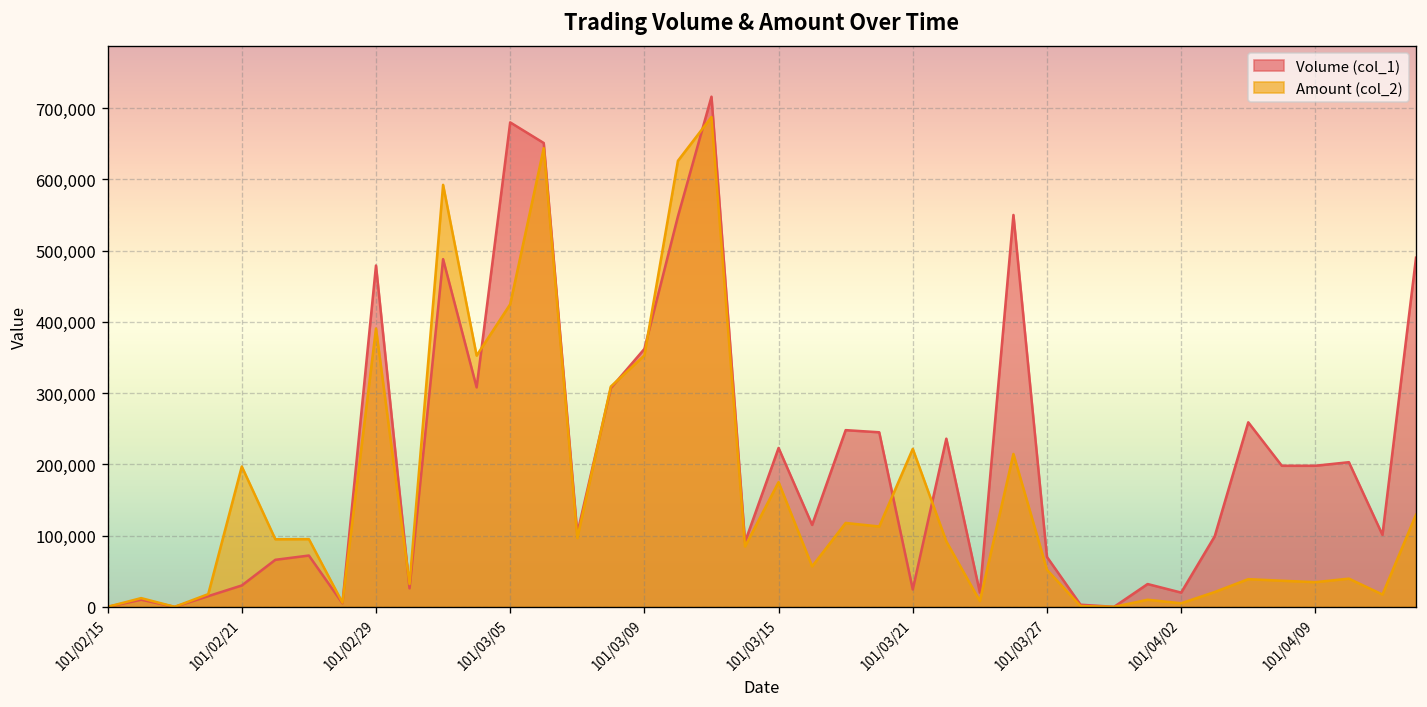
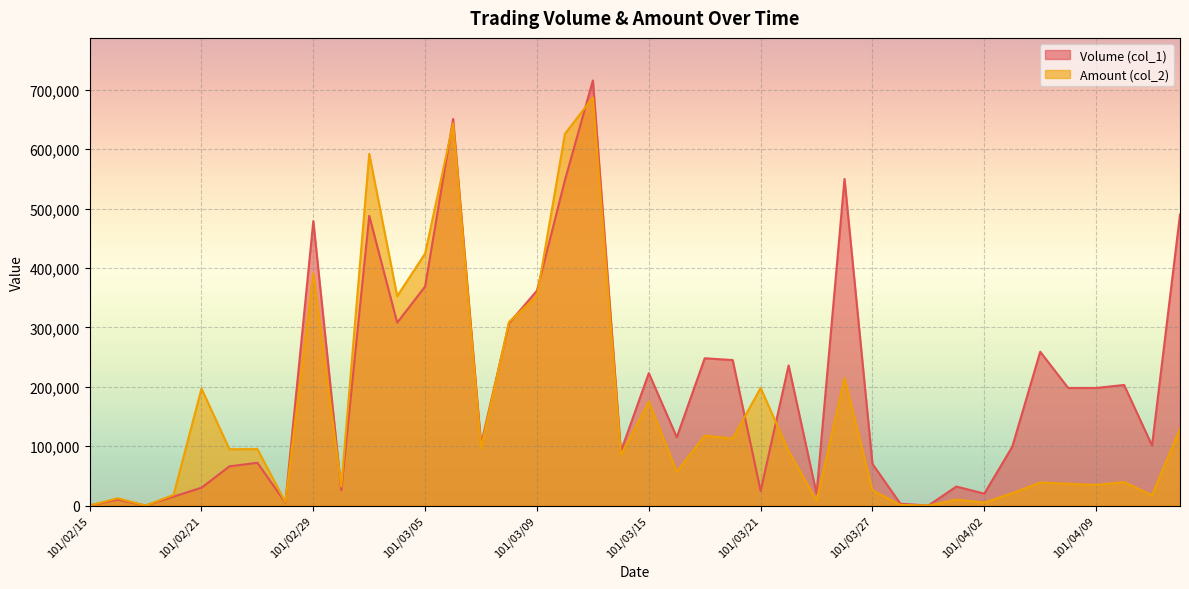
Volume (col_1), 101/03/05: 680,000 -> 370,000
Amount (col_2), 101/03/21: 220,000 -> 200,000
Amount (col_2), 101/03/27: 50,000 -> 30,000
